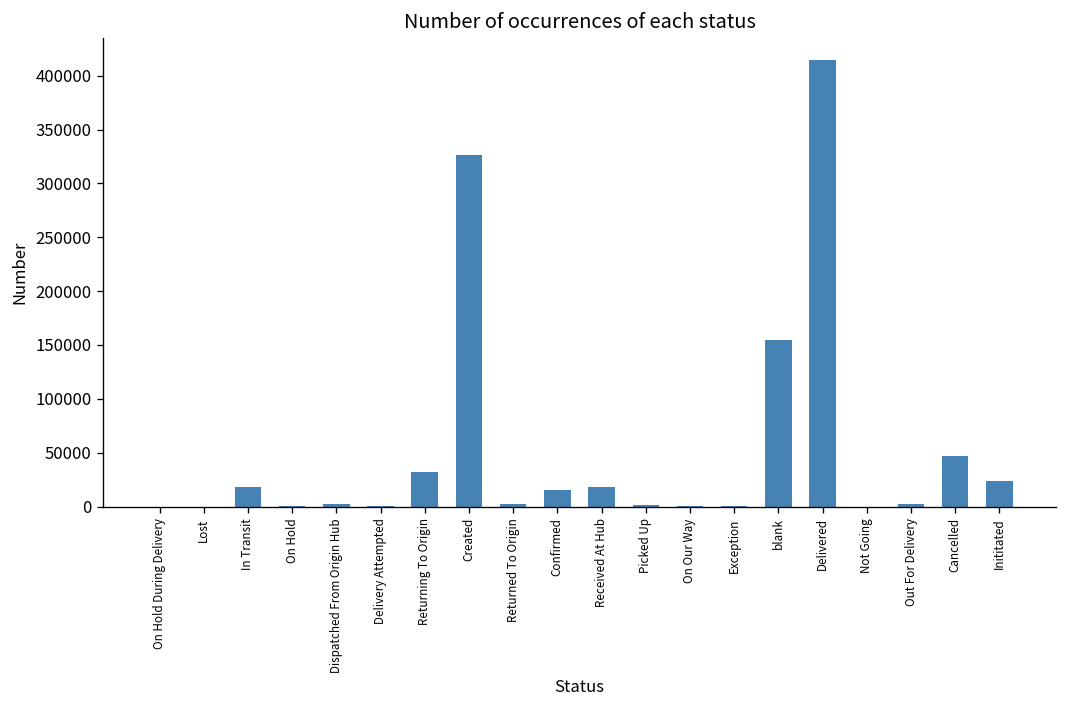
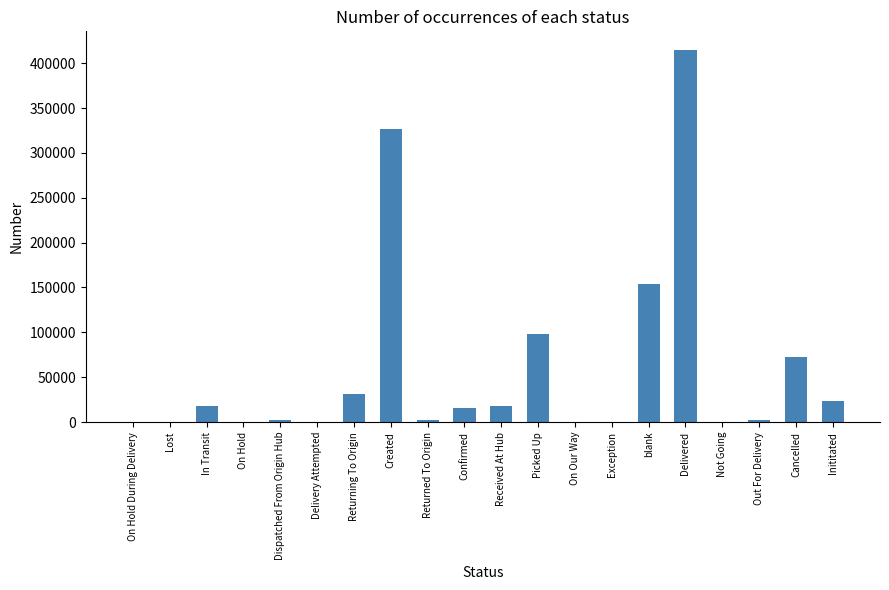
Picked Up: 0 -> 100000
Cancelled: 50000 -> 70000
